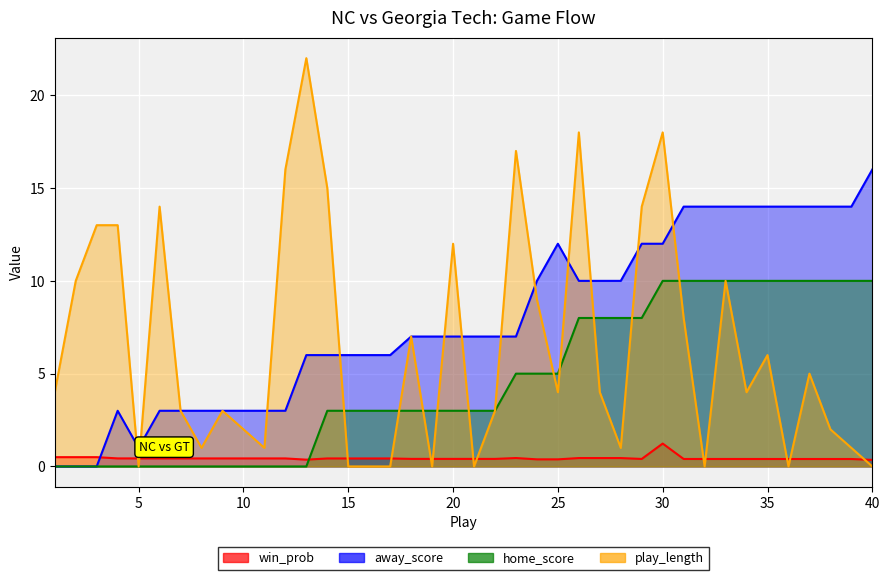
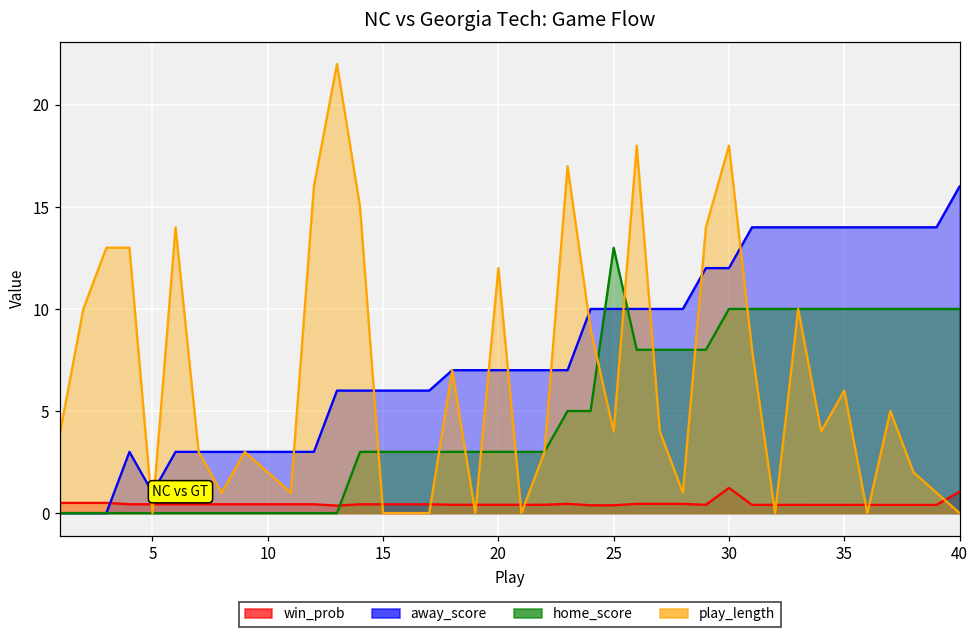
away_score, 25: 12 -> 10
home_score, 25: 5 -> 13
win_prob, 40: 0.4 -> 1.1
